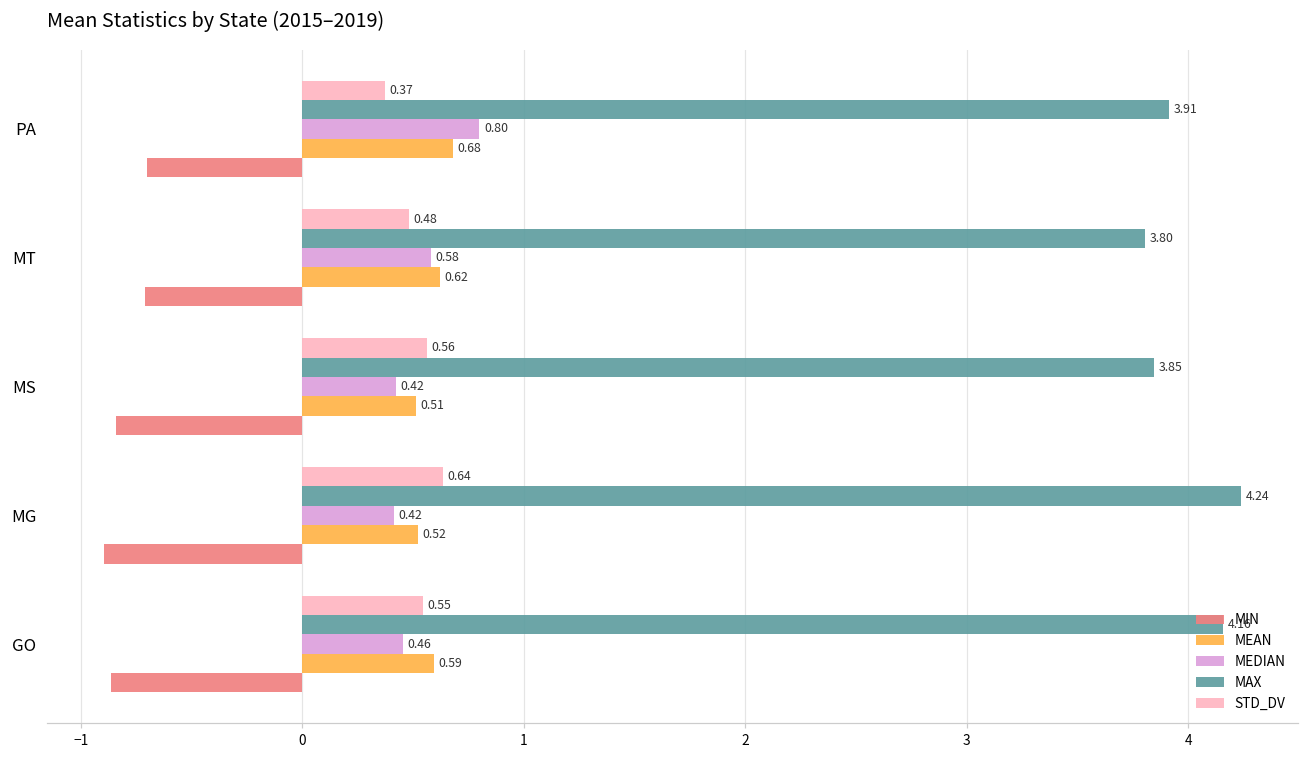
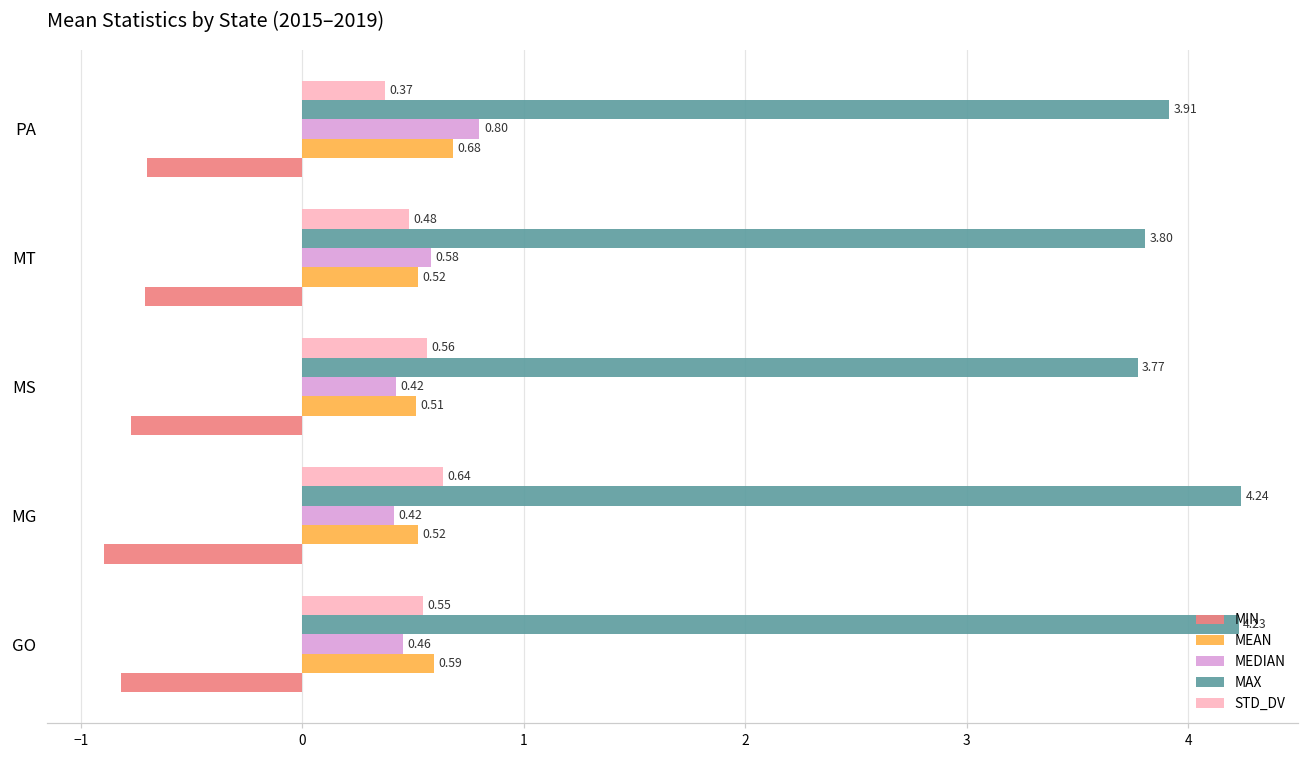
MEAN, MT: 0.62 -> 0.52
MAX, MS: 3.85 -> 3.77
MIN, MS: -0.84 -> -0.77
MAX, GO: 4.16 -> 4.23
MIN, GO: -0.86 -> -0.82
